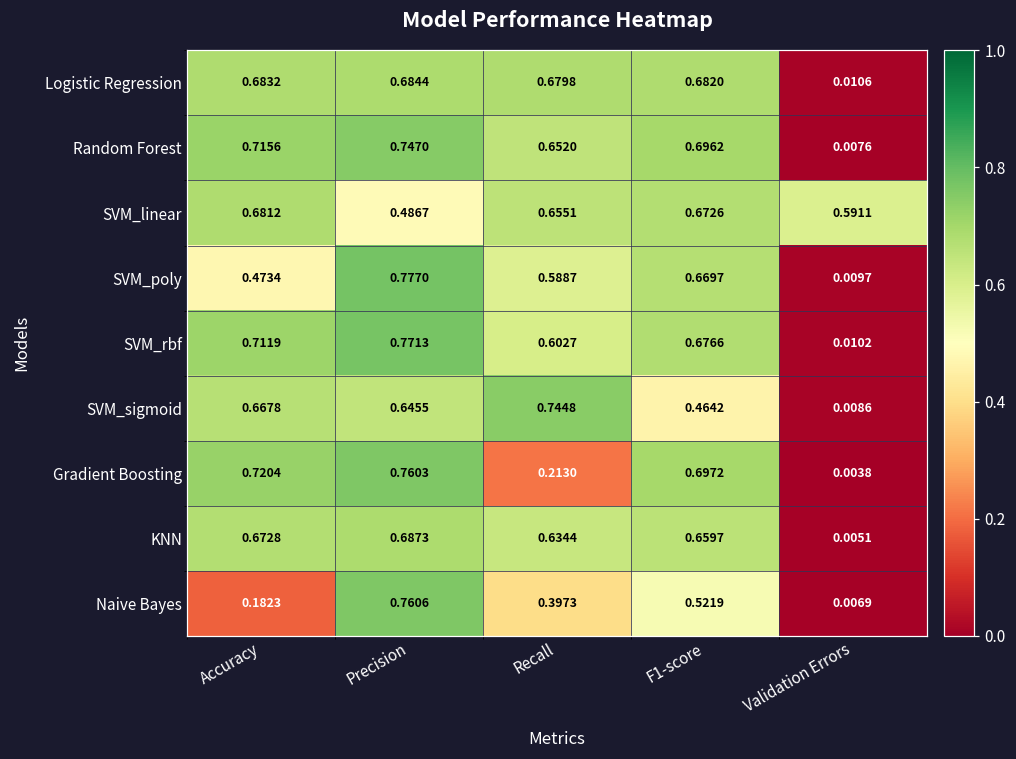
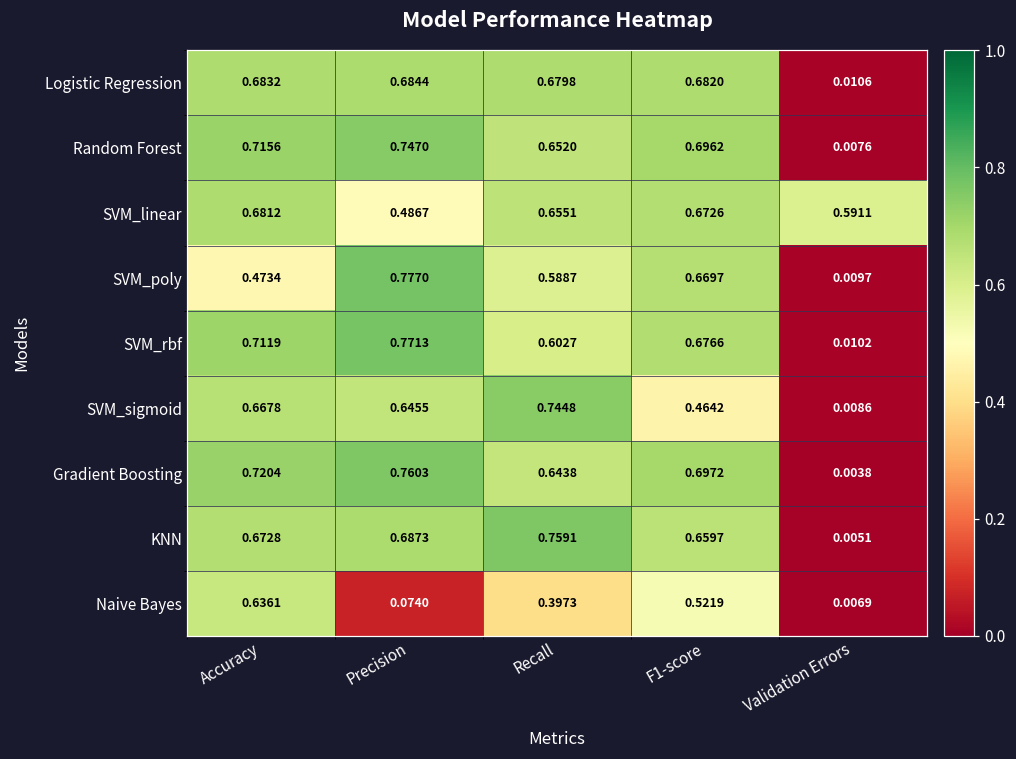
Gradient Boosting, Recall: 0.2130 -> 0.6438
KNN, Recall: 0.6344 -> 0.7591
Naive Bayes, Accuracy: 0.1823 -> 0.6361
Naive Bayes, Precision: 0.7606 -> 0.0740
